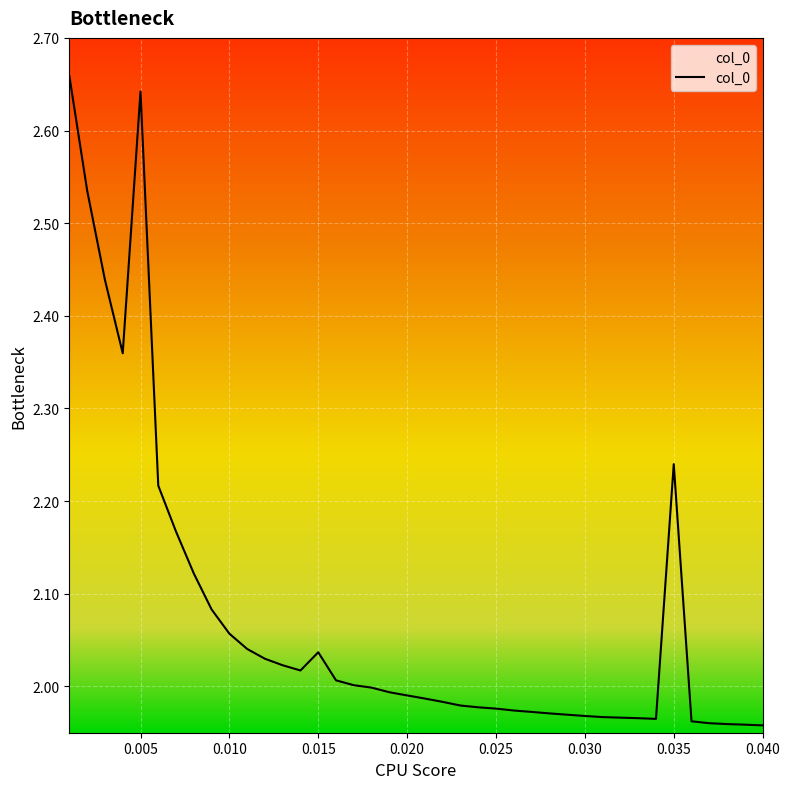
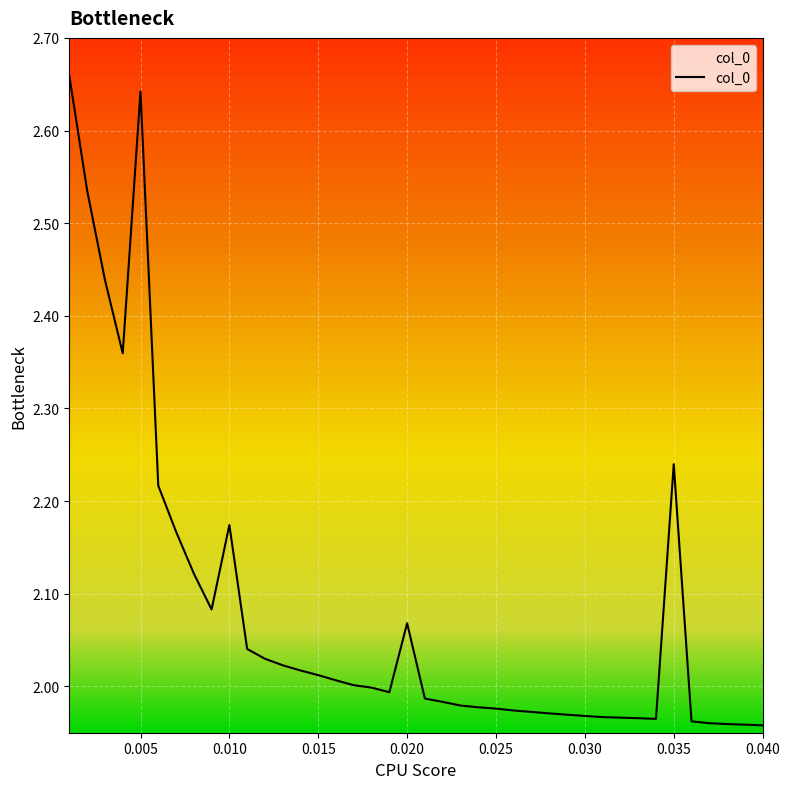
0.010: 2.06 -> 2.17
0.015: 2.04 -> 2.01
0.020: 1.99 -> 2.07
